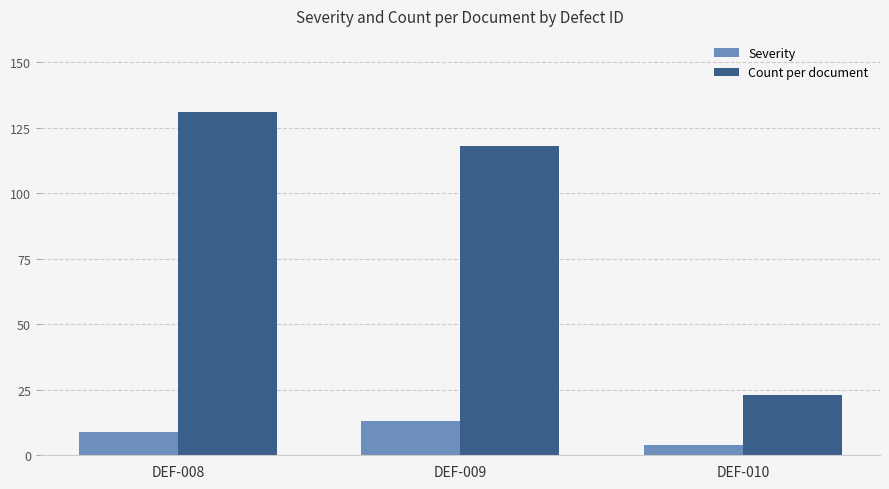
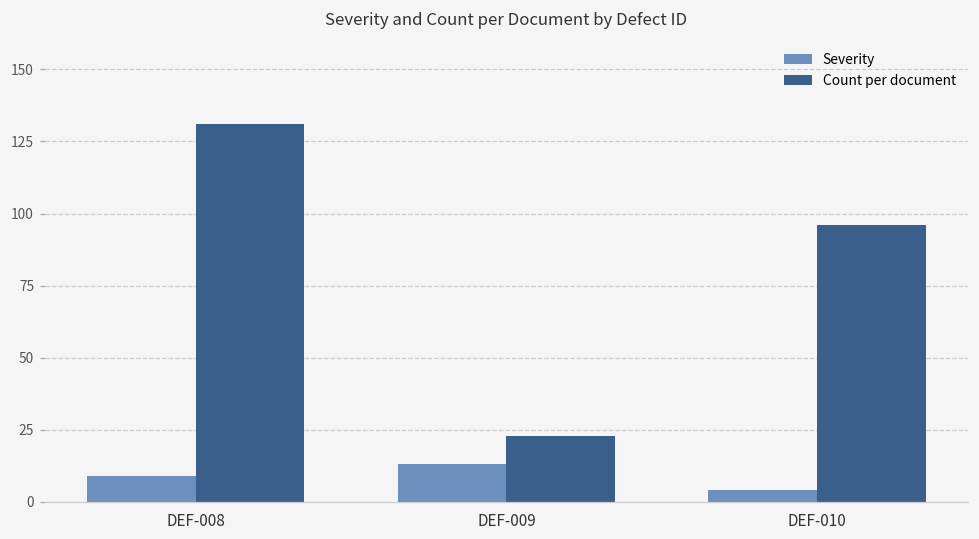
Count per document, DEF-009: 118 -> 23
Count per document, DEF-010: 23 -> 96
